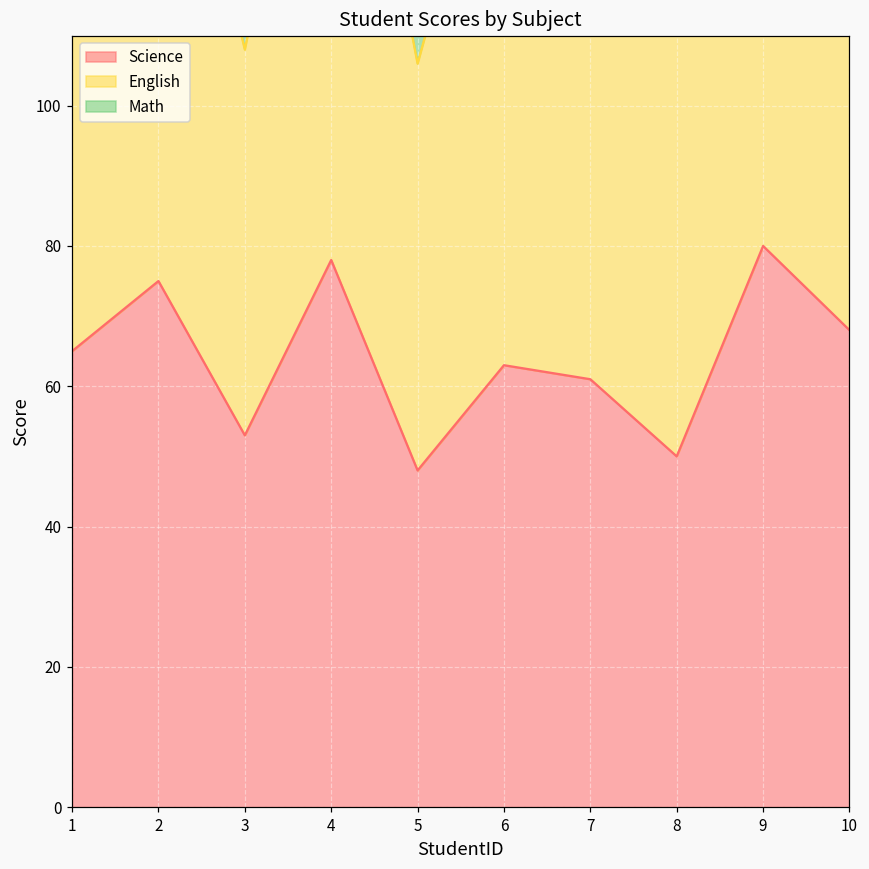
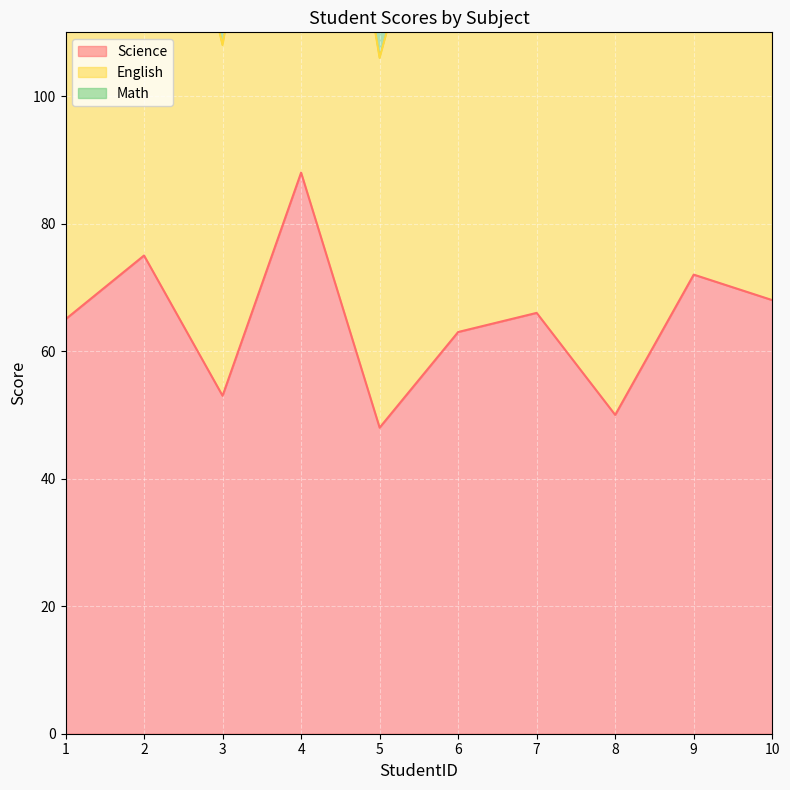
Science, 4: 78 -> 88
Science, 7: 61 -> 66
Science, 9: 80 -> 72
